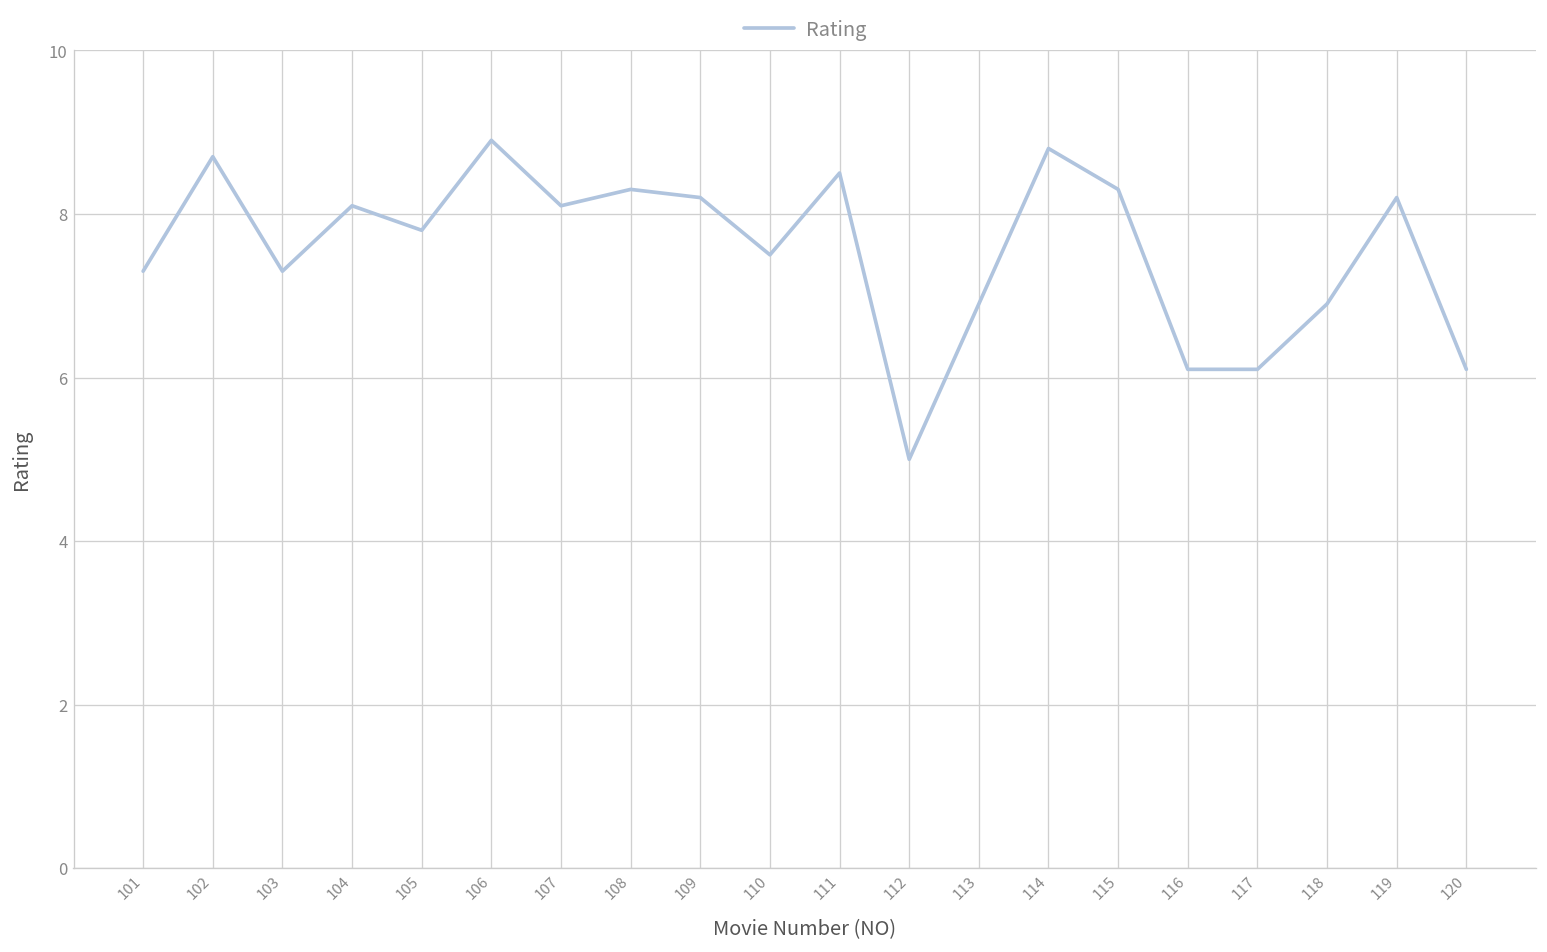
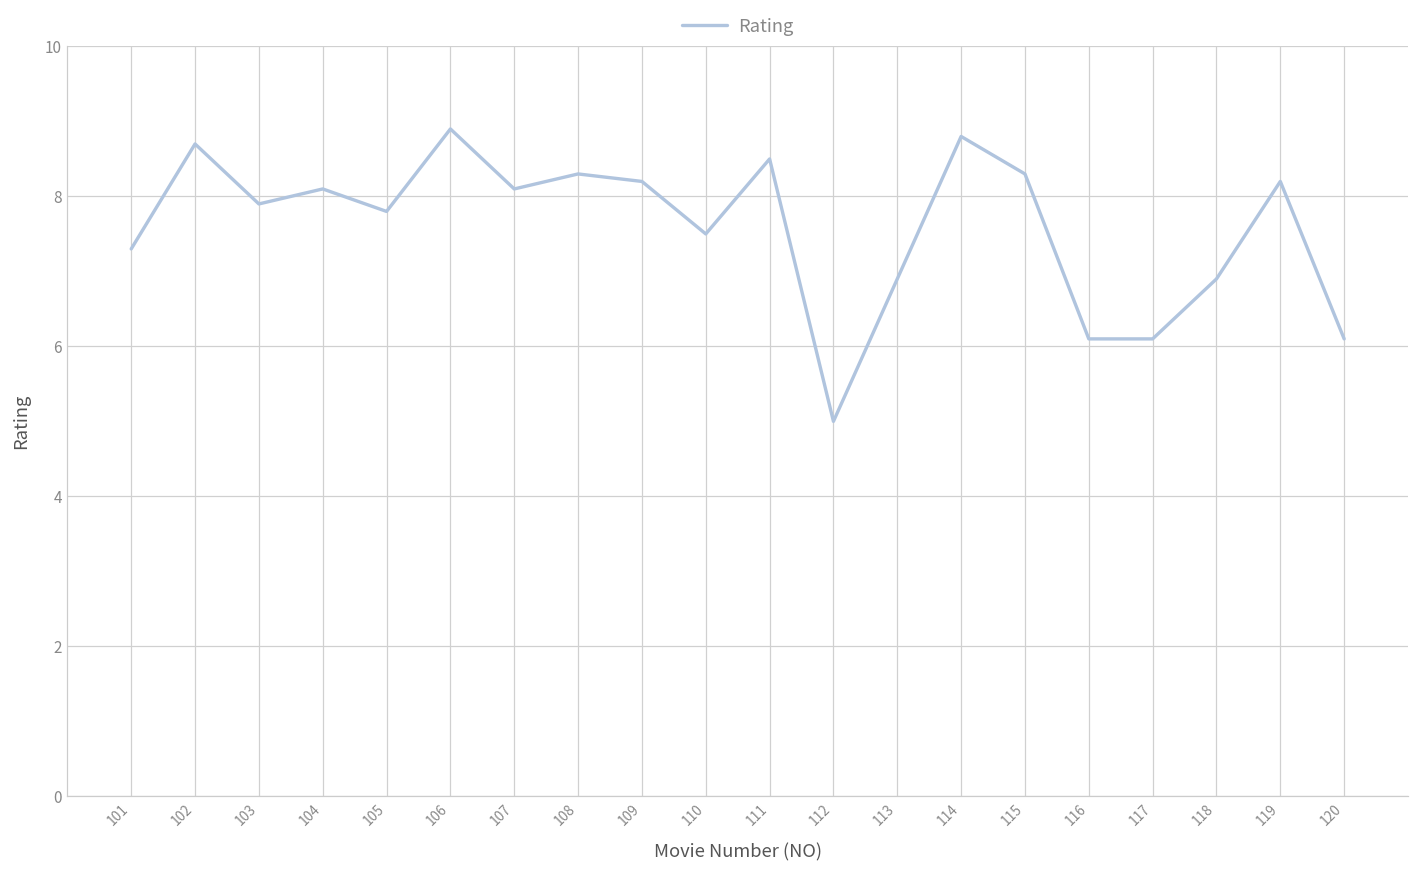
103: 7.3 -> 7.9
